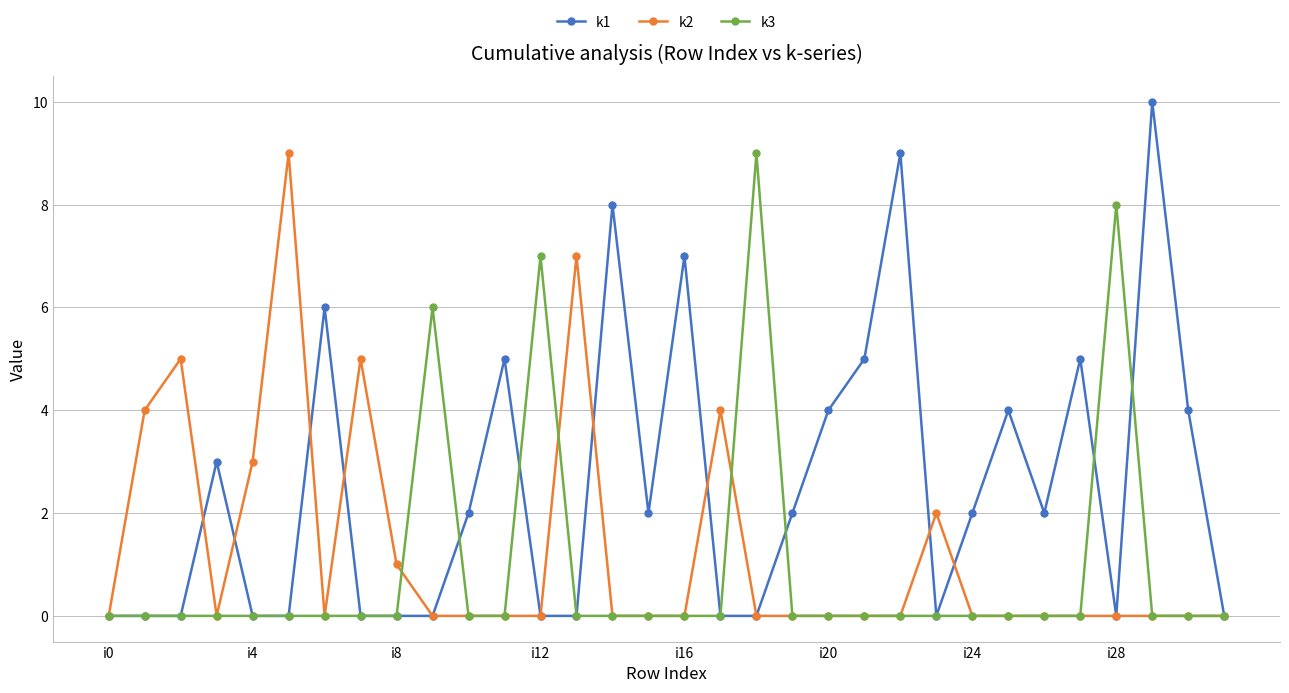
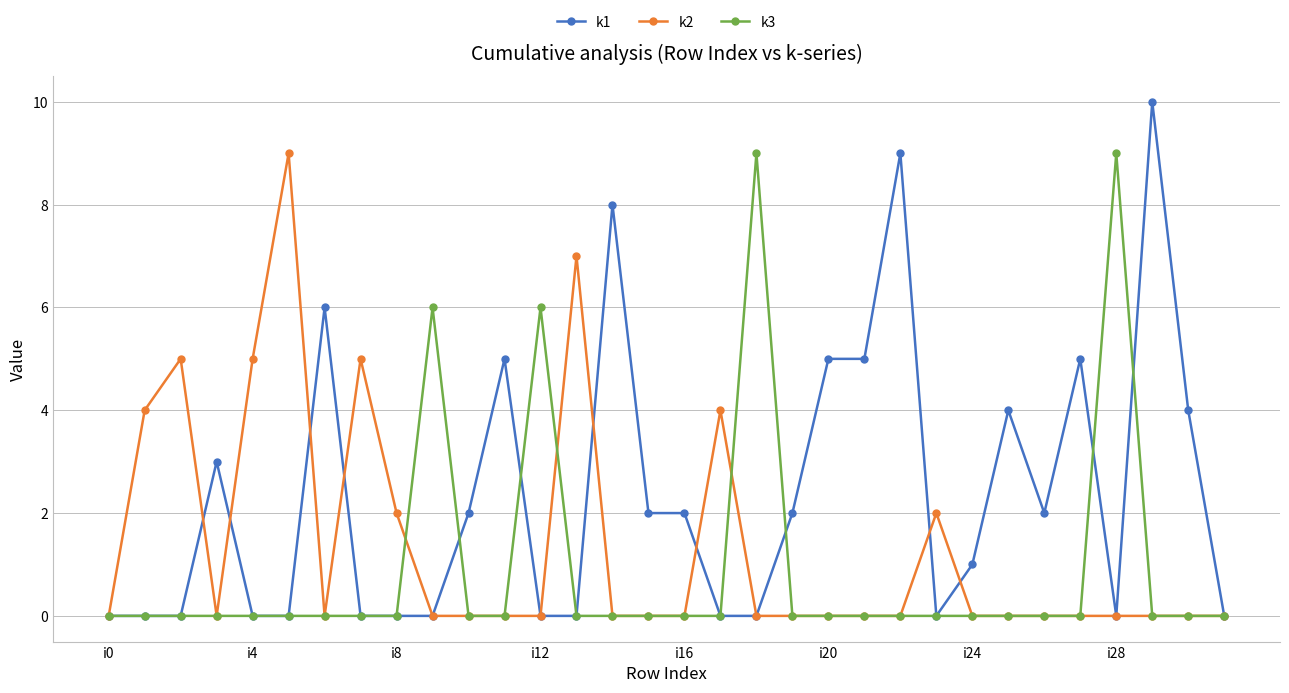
k2, i4: 3 -> 5
k2, i8: 1 -> 2
k3, i12: 7 -> 6
k1, i16: 7 -> 2
k1, i20: 4 -> 5
k1, i24: 2 -> 1
k3, i28: 8 -> 9
